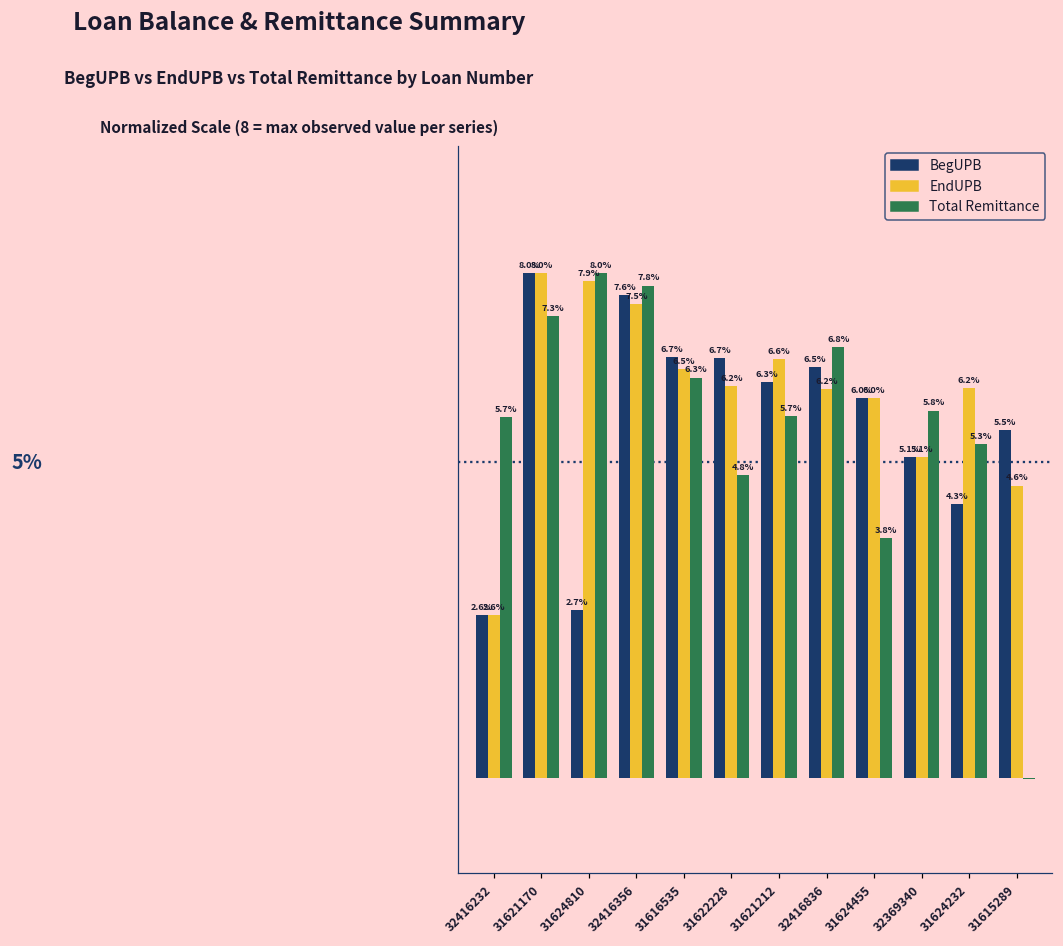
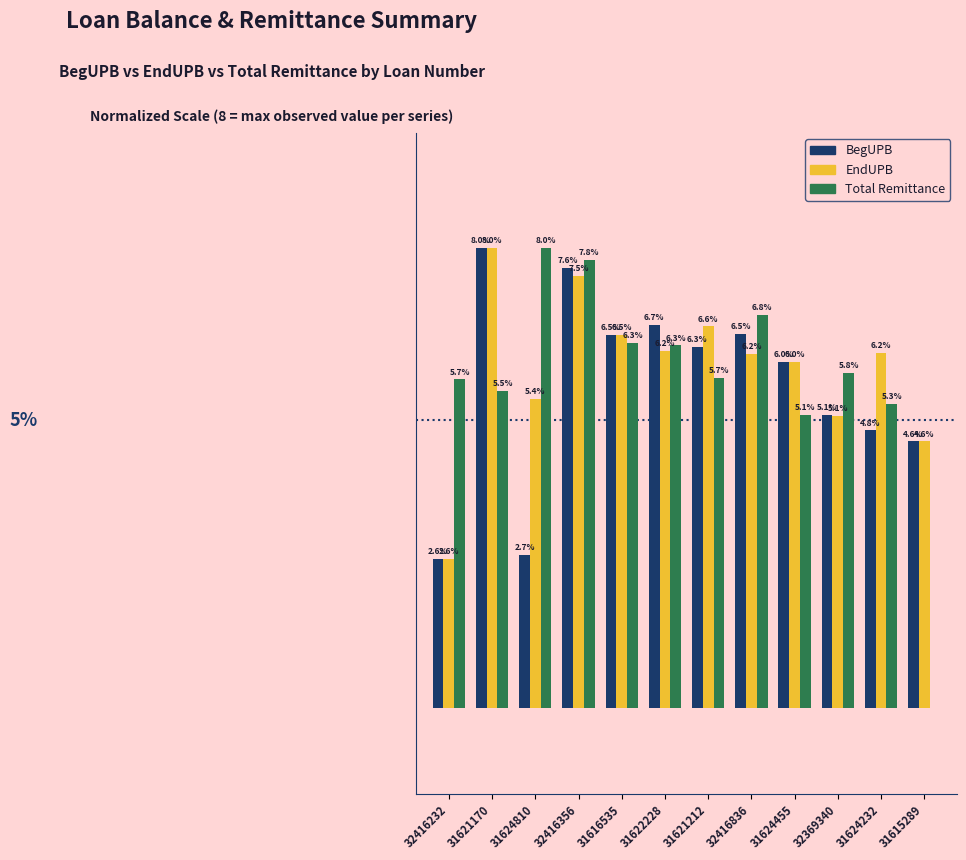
Total Remittance, 31621170: 7.3% -> 5.5%
EndUPB, 31624810: 7.9% -> 5.4%
BegUPB, 31616535: 6.7% -> 6.5%
Total Remittance, 31622228: 4.8% -> 6.3%
Total Remittance, 31624455: 3.8% -> 5.1%
BegUPB, 31624232: 4.3% -> 4.8%
BegUPB, 31615289: 5.5% -> 4.6%
